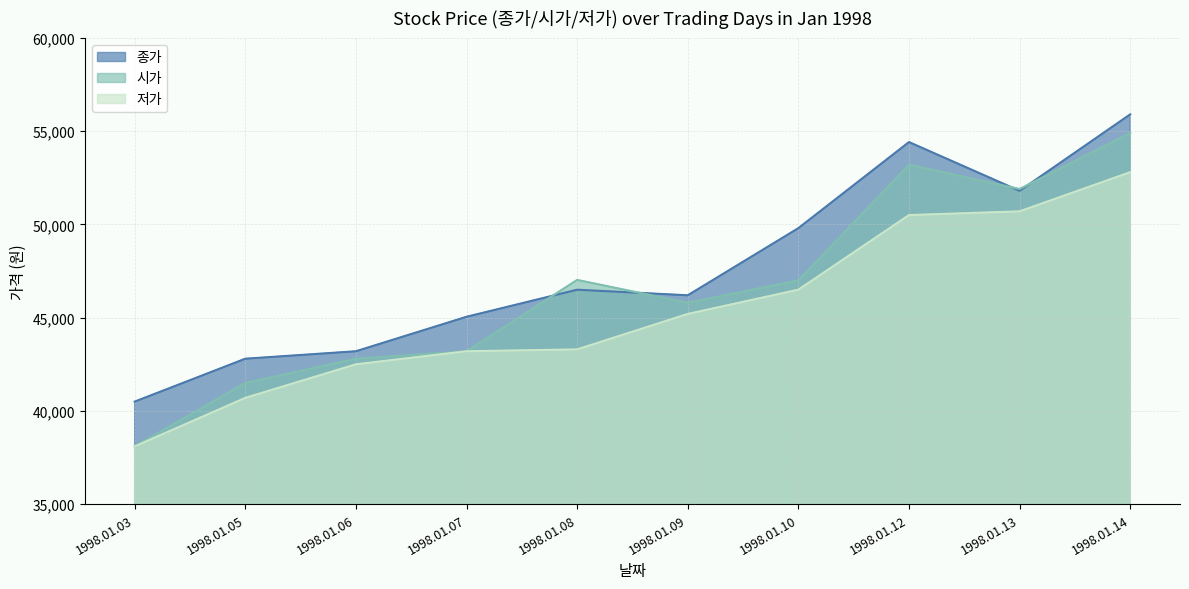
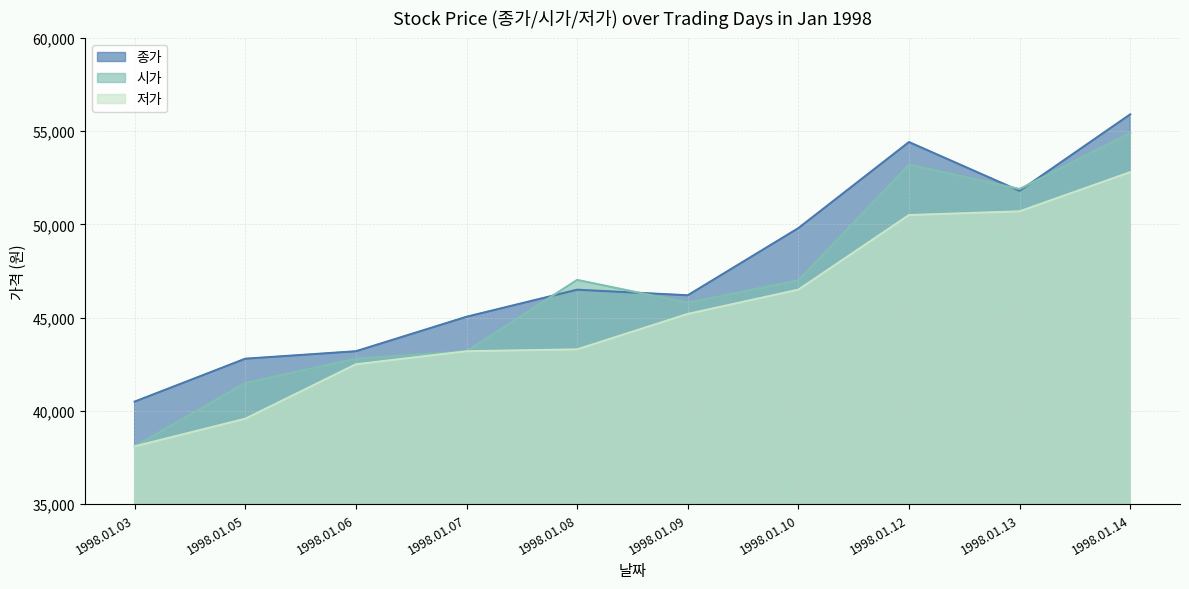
저가, 1998.01.05: 40,700 -> 39,600
